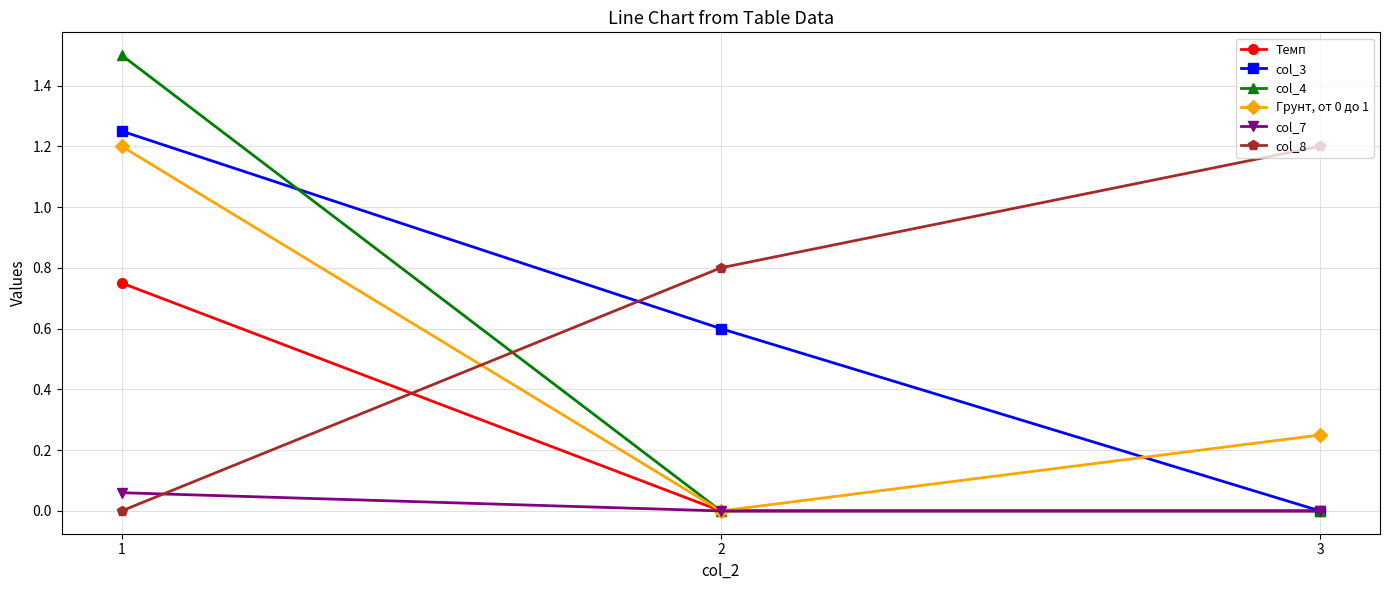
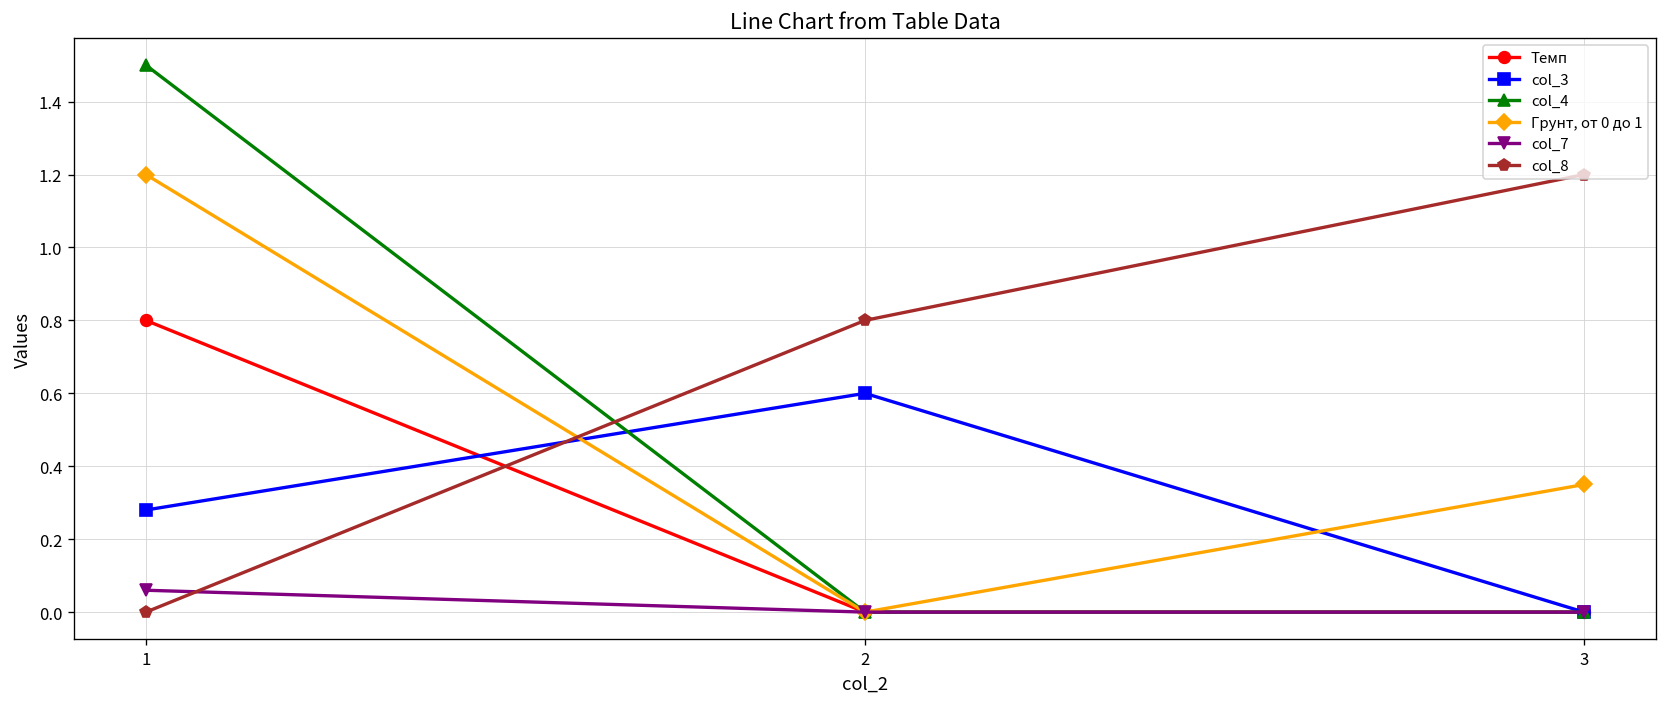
Темп, 1: 0.75 -> 0.80
col_3, 1: 1.25 -> 0.28
Грунт, от 0 до 1, 3: 0.25 -> 0.35
